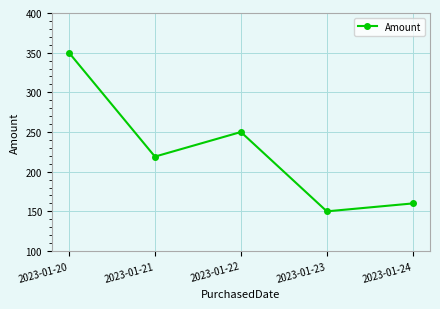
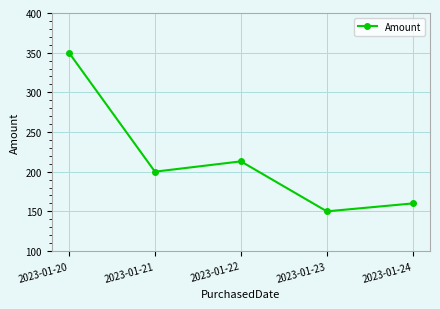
2023-01-21: 220 -> 200
2023-01-22: 250 -> 210
